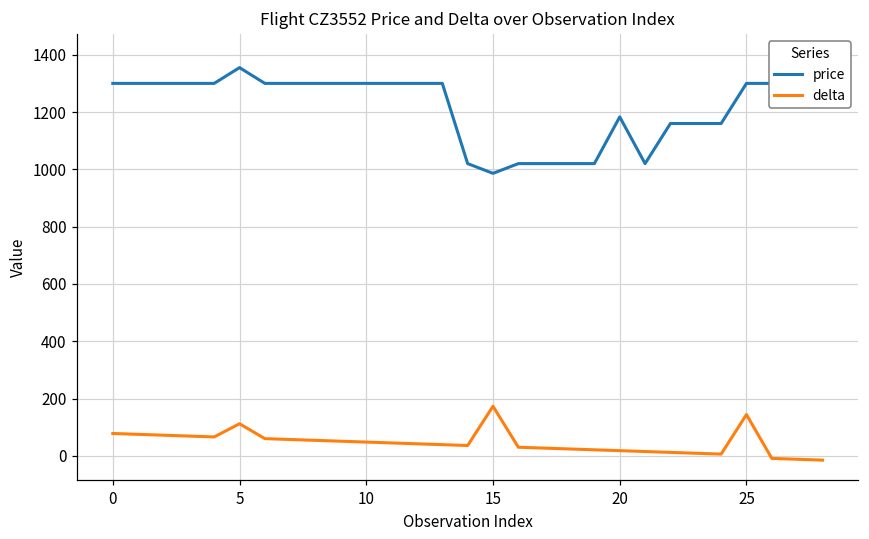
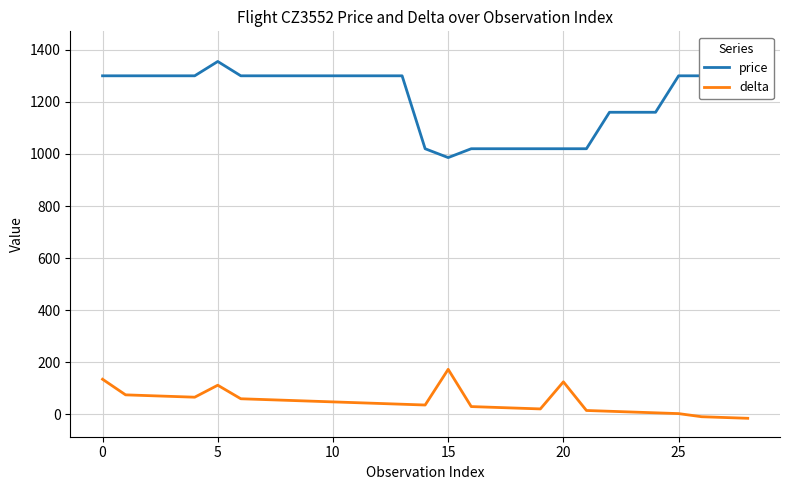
delta, 0: 80 -> 140
price, 20: 1180 -> 1020
delta, 20: 20 -> 130
delta, 25: 140 -> 0
